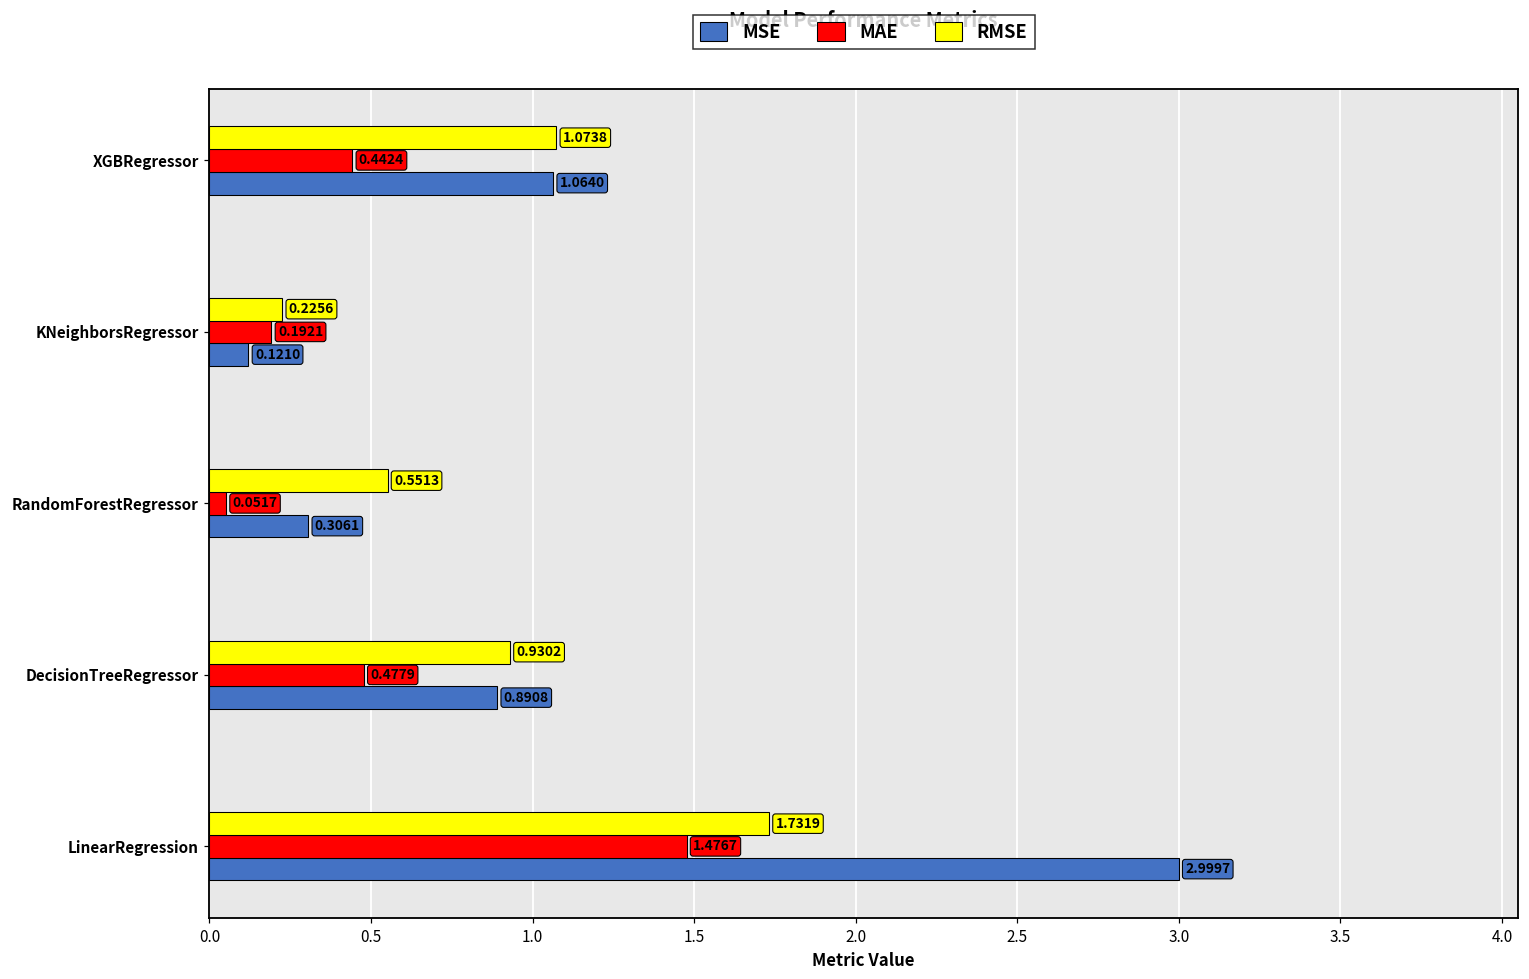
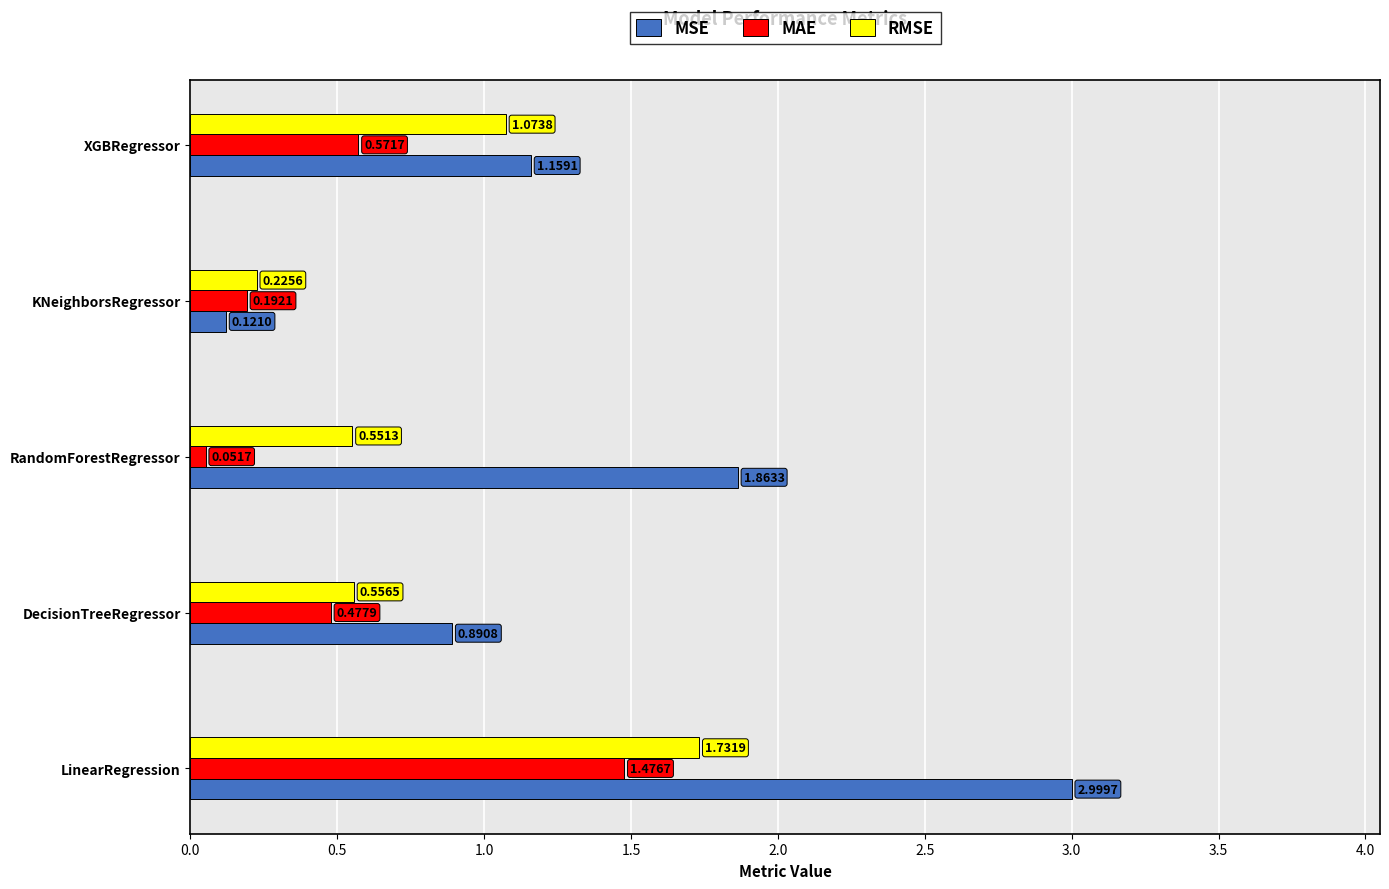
MAE, XGBRegressor: 0.4424 -> 0.5717
MSE, XGBRegressor: 1.0640 -> 1.1591
MSE, RandomForestRegressor: 0.3061 -> 1.8633
RMSE, DecisionTreeRegressor: 0.9302 -> 0.5565
